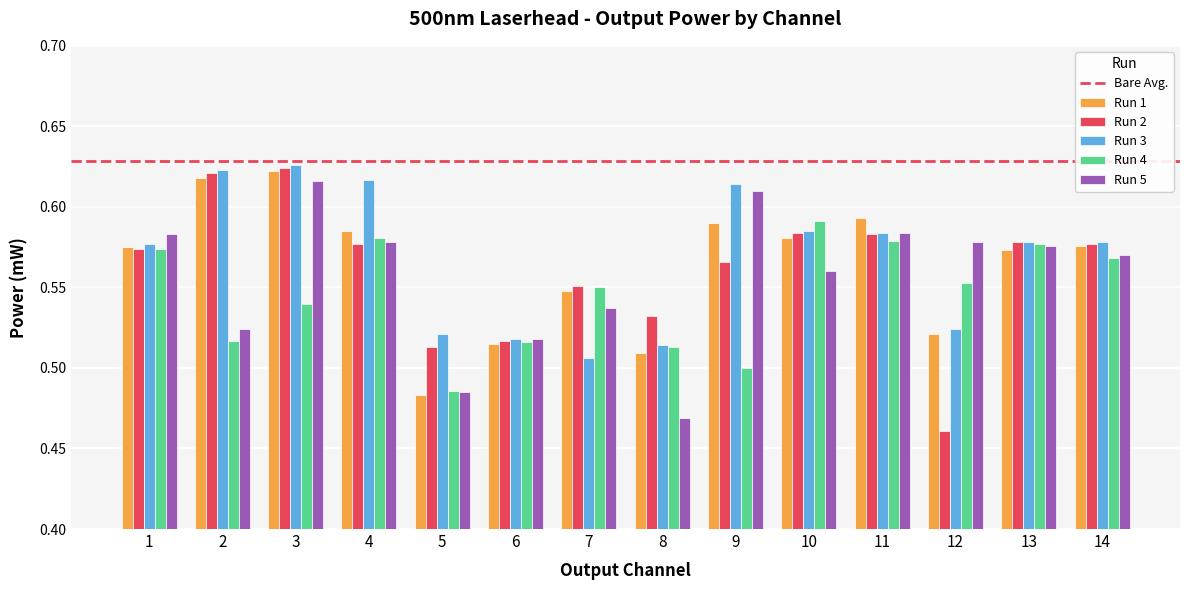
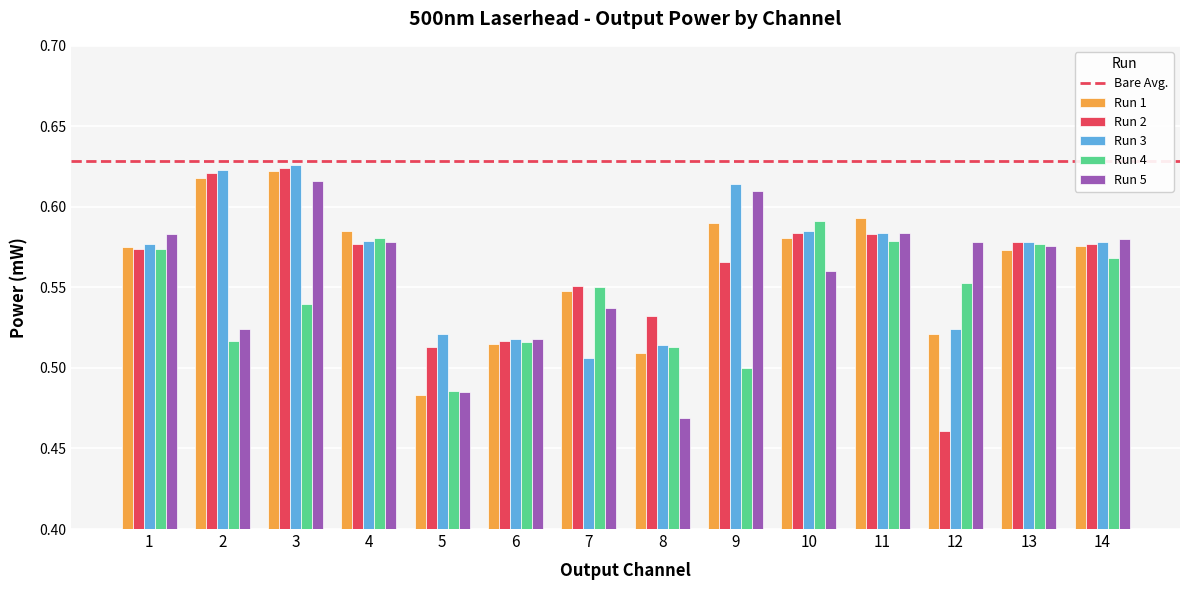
Run 3, 4: 0.617 -> 0.579
Run 5, 14: 0.57 -> 0.58
